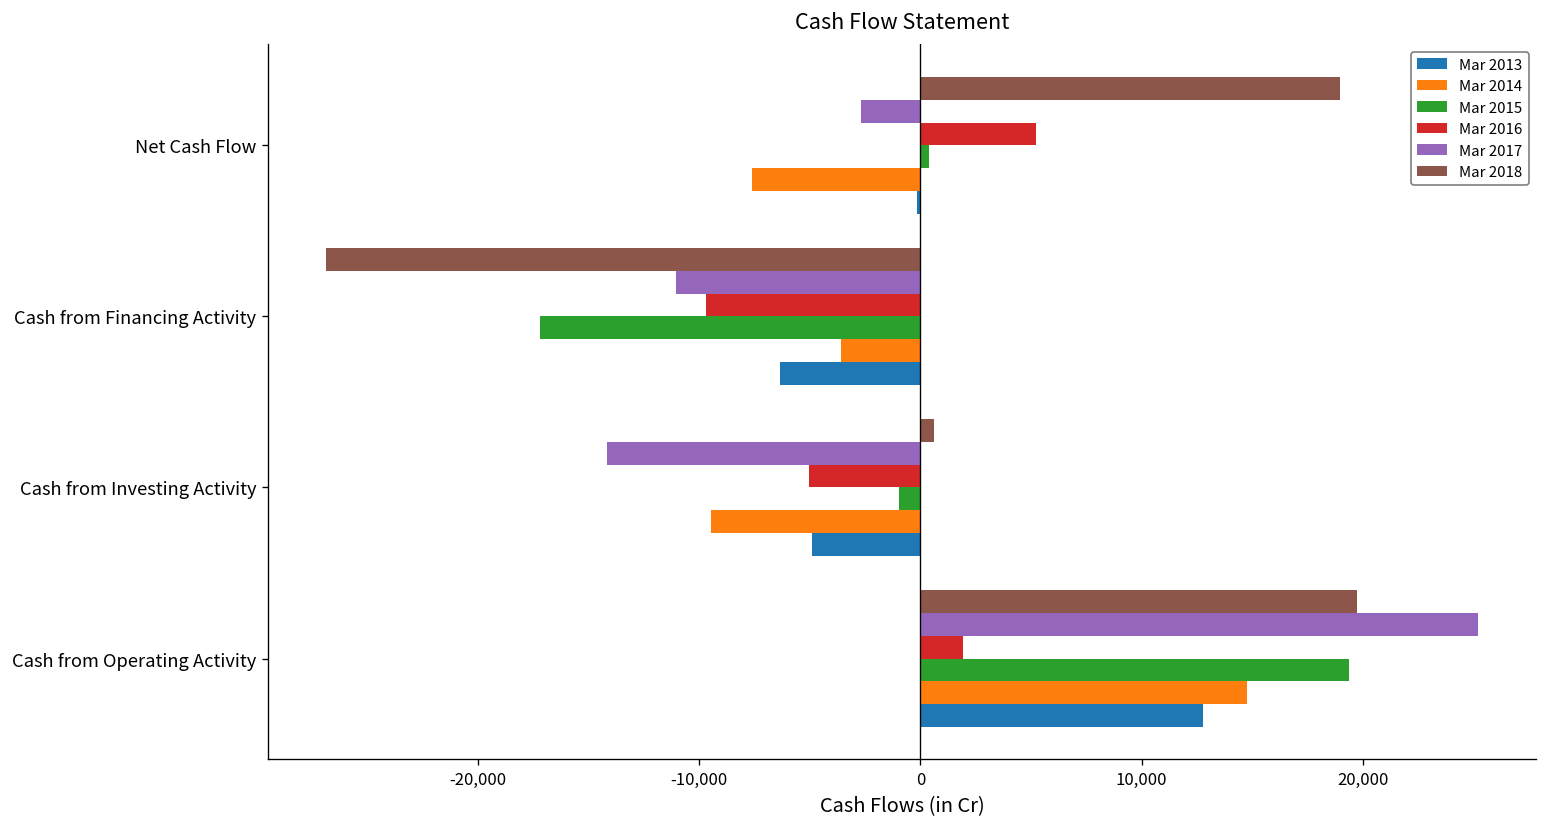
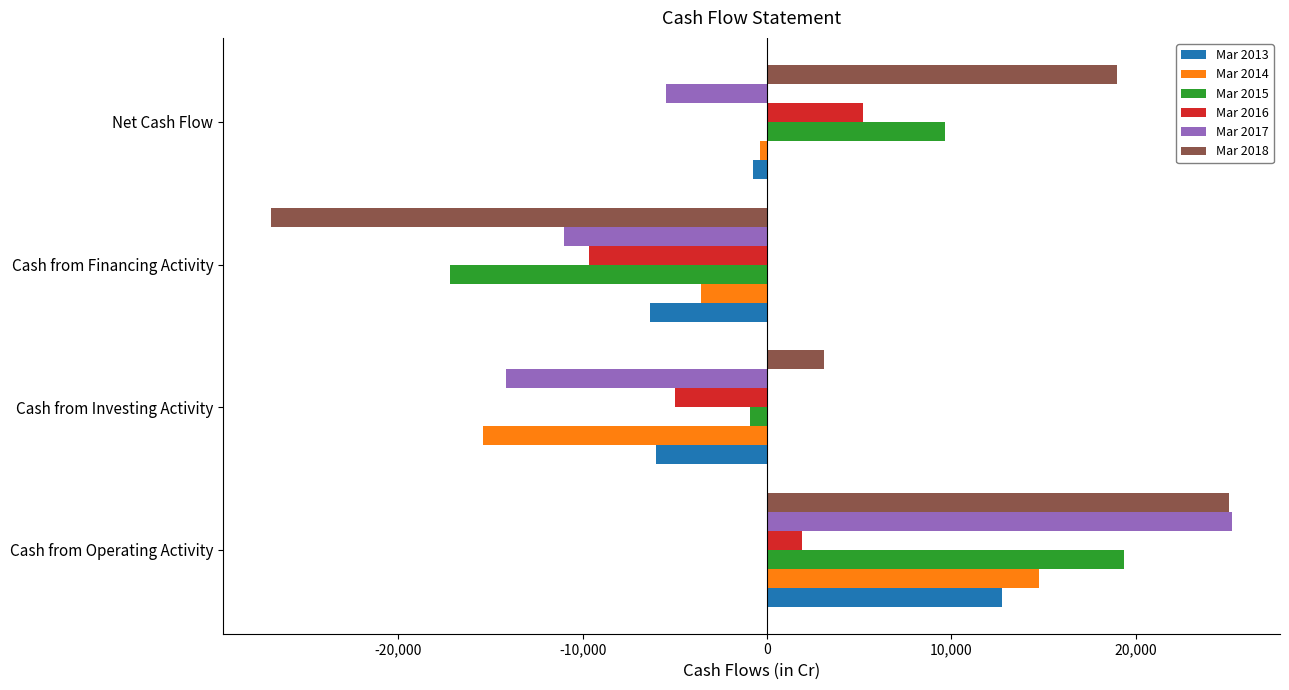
Mar 2017, Net Cash Flow: -2,700 -> -5,500
Mar 2015, Net Cash Flow: 400 -> 9,700
Mar 2014, Net Cash Flow: -7,600 -> -400
Mar 2013, Net Cash Flow: -200 -> -800
Mar 2018, Cash from Investing Activity: 600 -> 3,100
Mar 2014, Cash from Investing Activity: -9,500 -> -15,400
Mar 2013, Cash from Investing Activity: -4,900 -> -6,000
Mar 2018, Cash from Operating Activity: 19,800 -> 25,100
